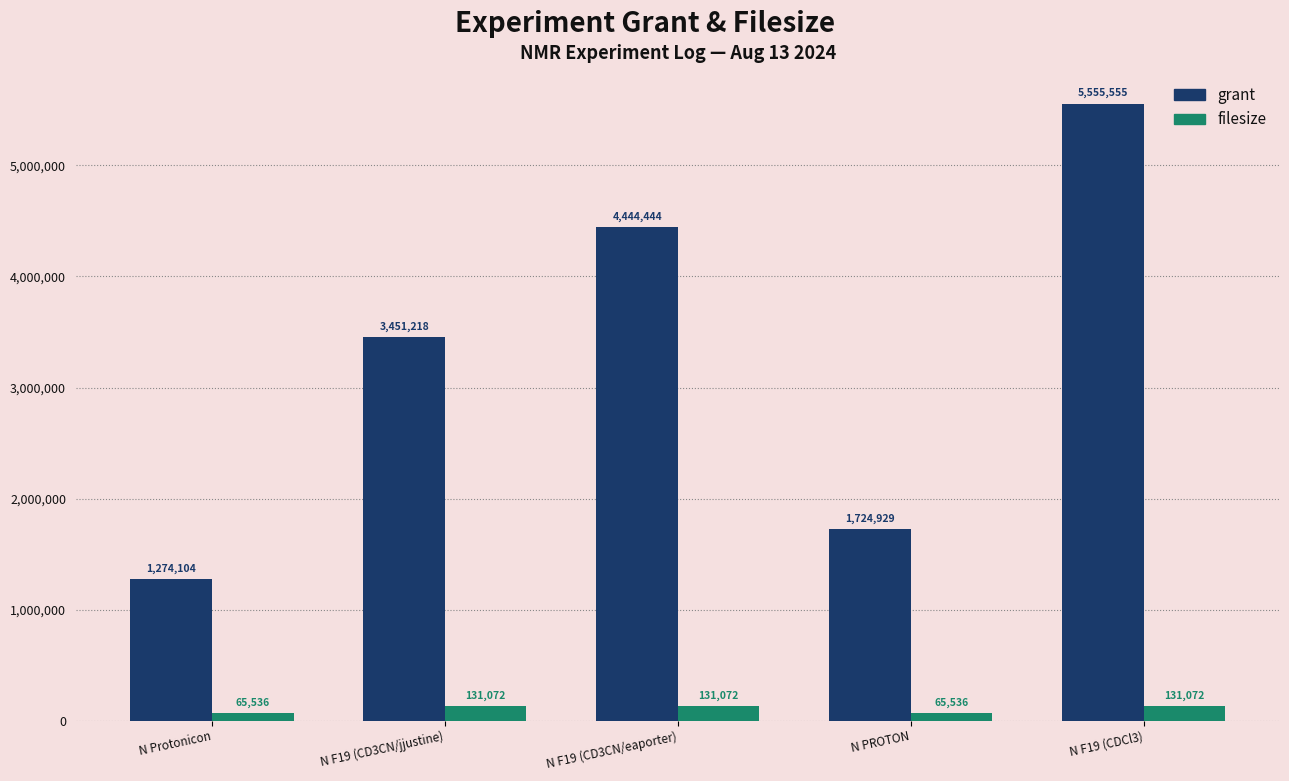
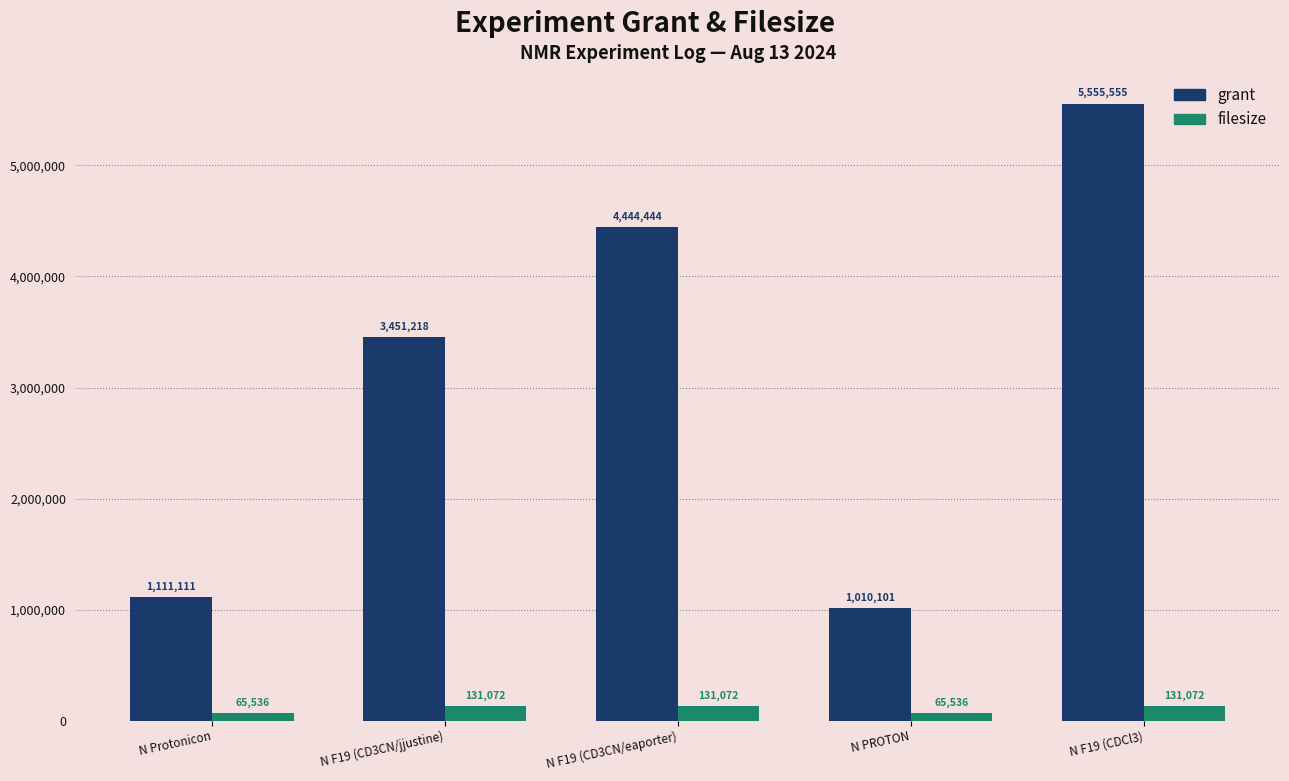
grant, N Protonicon: 1,274,104 -> 1,111,111
grant, N PROTON: 1,724,929 -> 1,010,101
